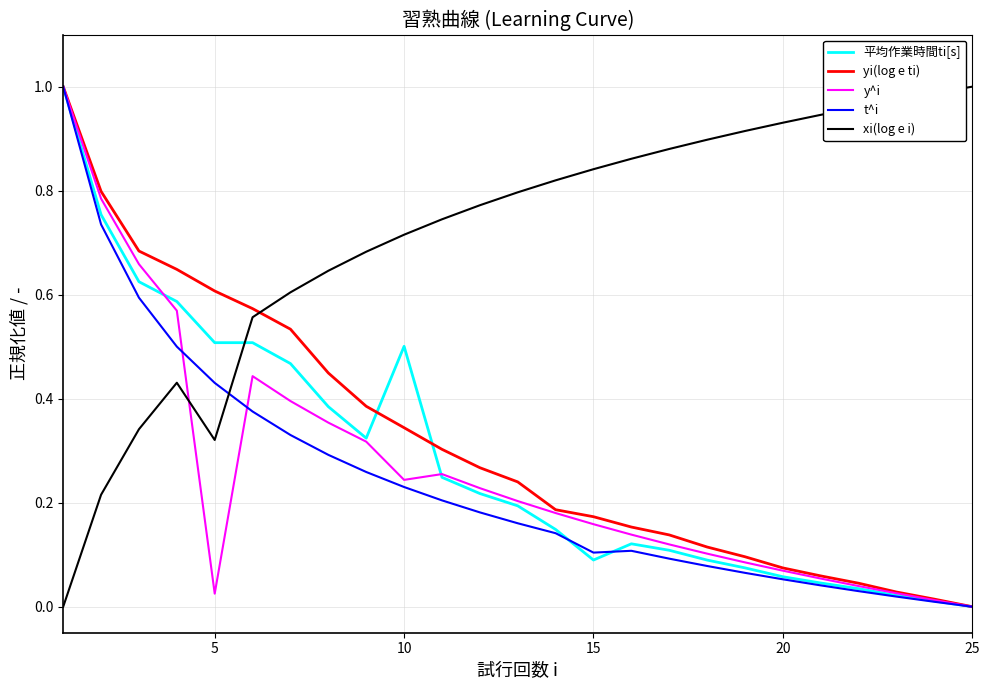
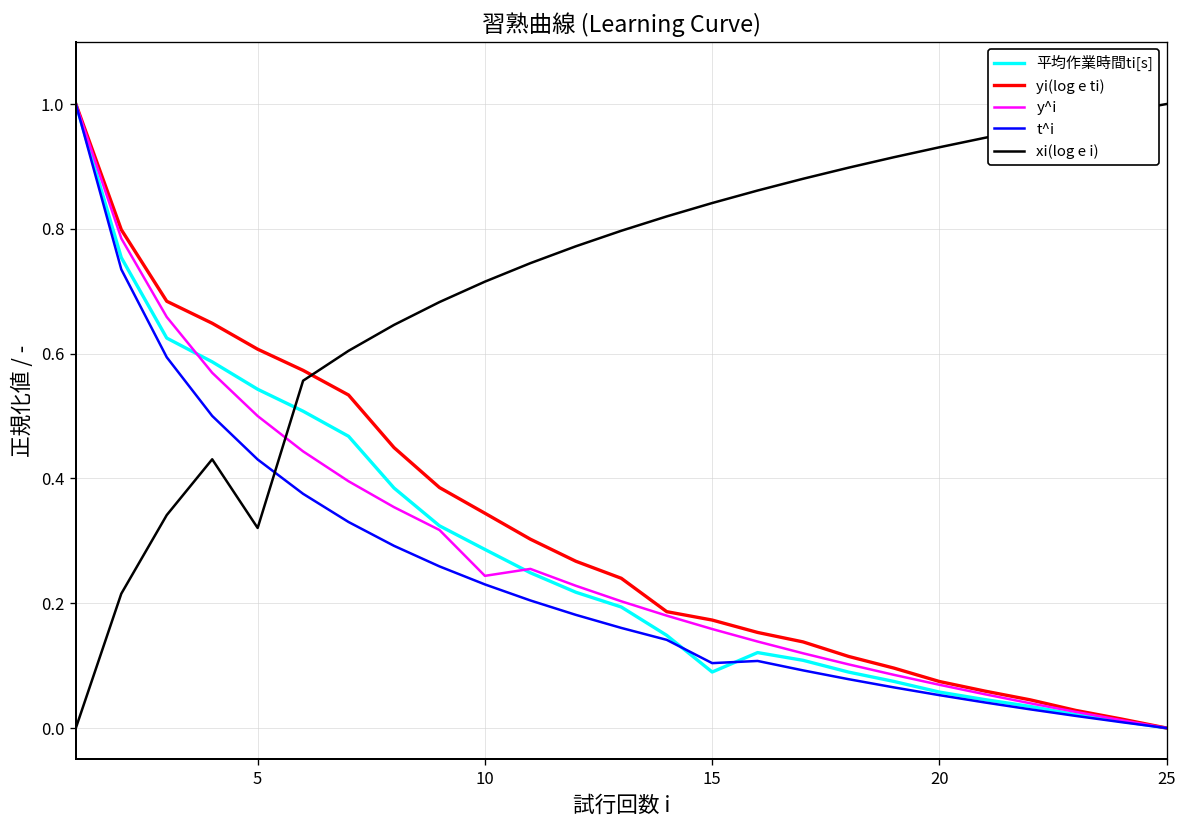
平均作業時間ti[s], 5: 0.51 -> 0.54
y^i, 5: 0.03 -> 0.50
平均作業時間ti[s], 10: 0.50 -> 0.29
